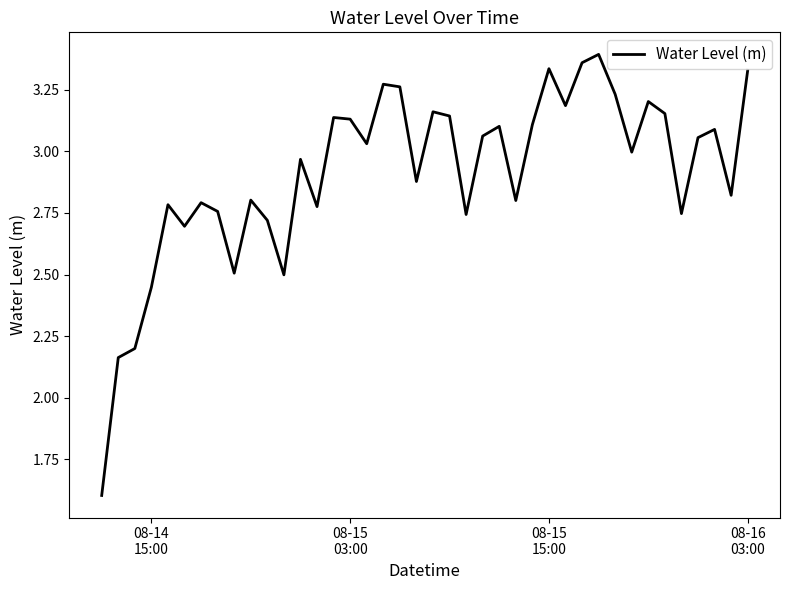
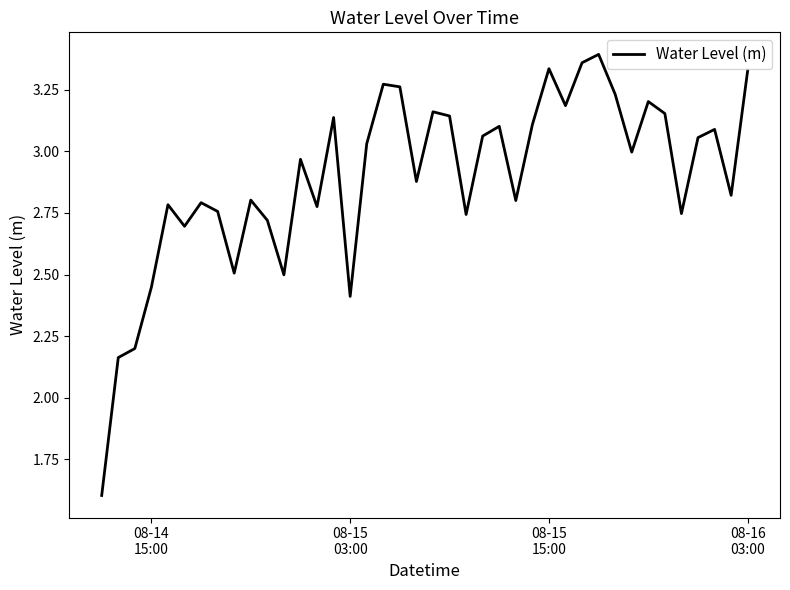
08-15 03:00: 3.13 -> 2.41
